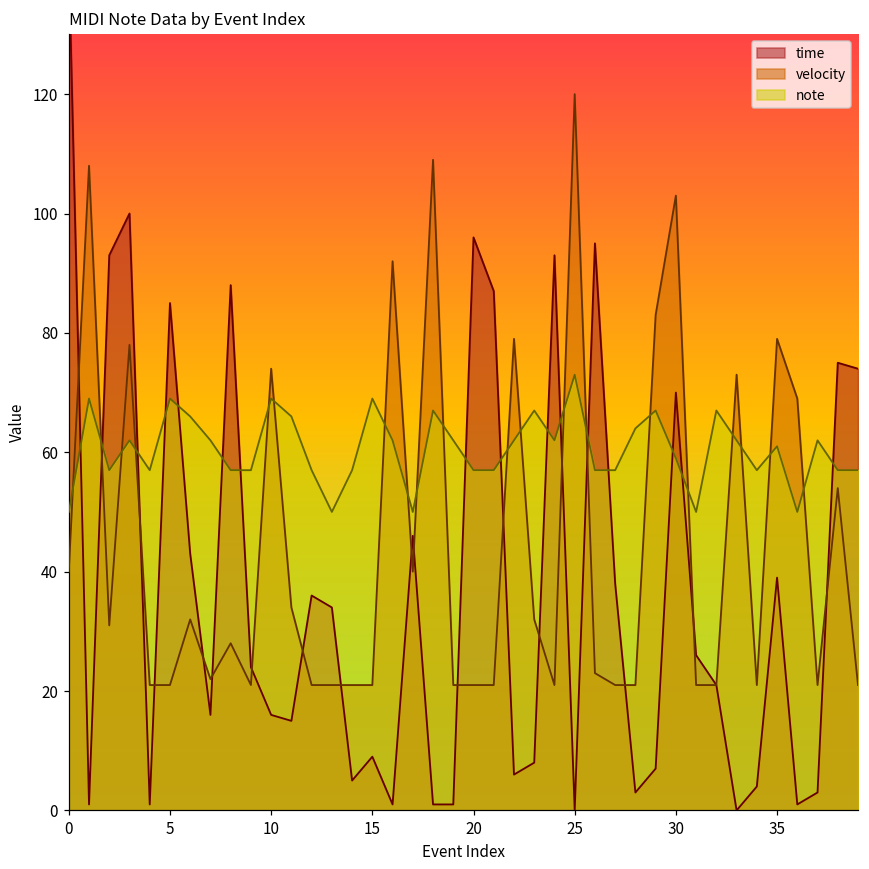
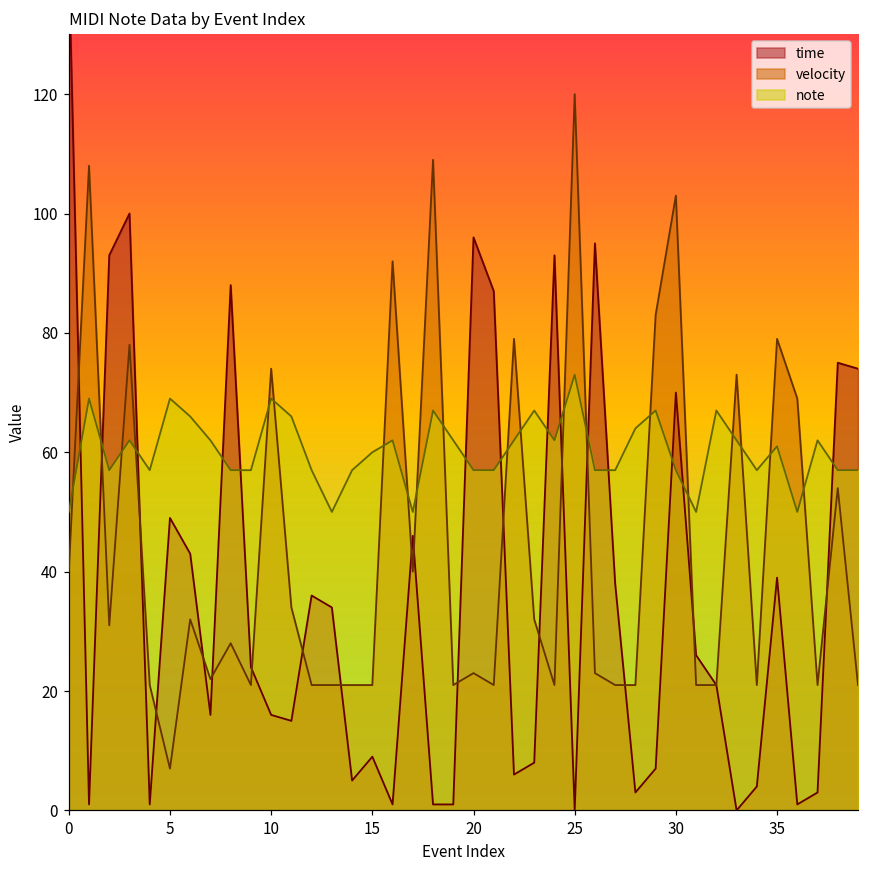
time, 5: 85 -> 49
velocity, 5: 21 -> 7
note, 15: 69 -> 60
velocity, 20: 21 -> 23
note, 30: 59 -> 57
